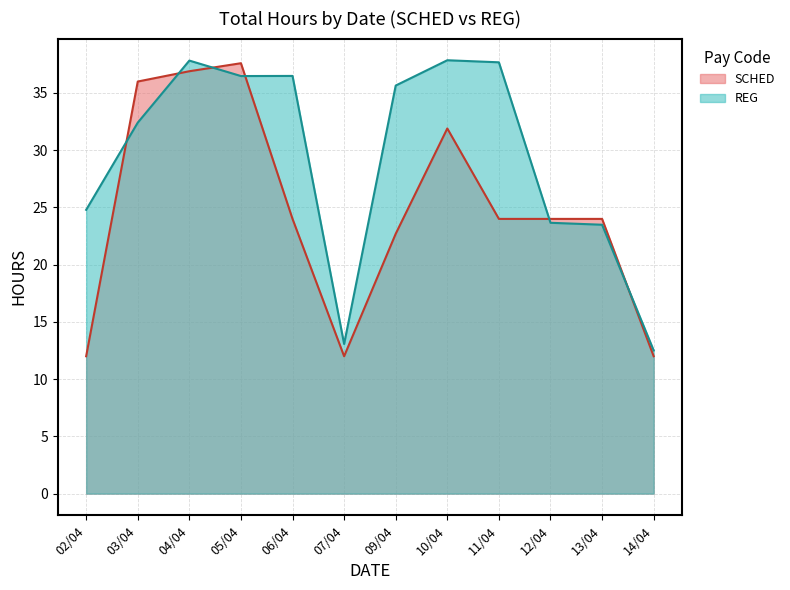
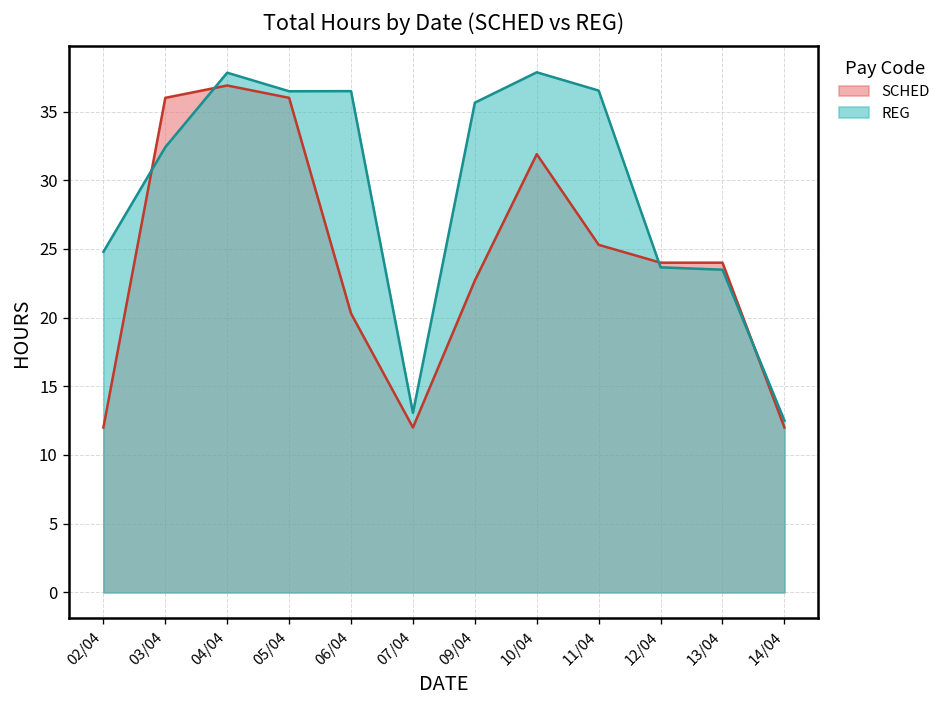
SCHED, 05/04: 37.6 -> 36.0
SCHED, 06/04: 24.0 -> 20.3
SCHED, 11/04: 24.0 -> 25.3
REG, 11/04: 37.7 -> 36.5
